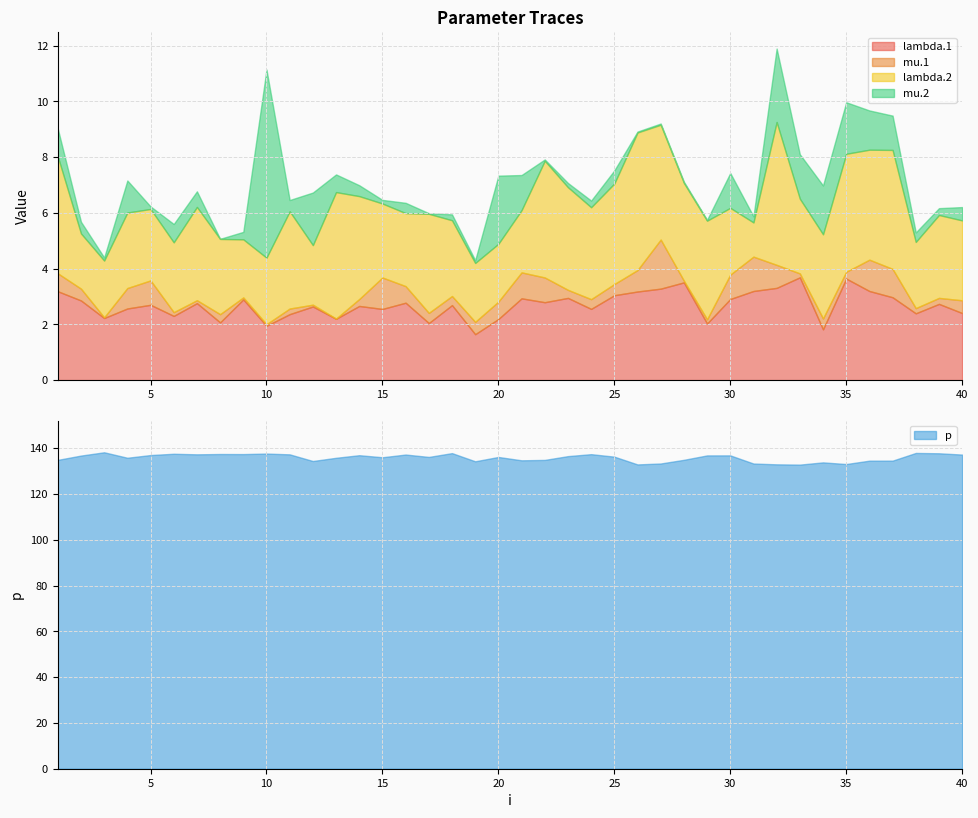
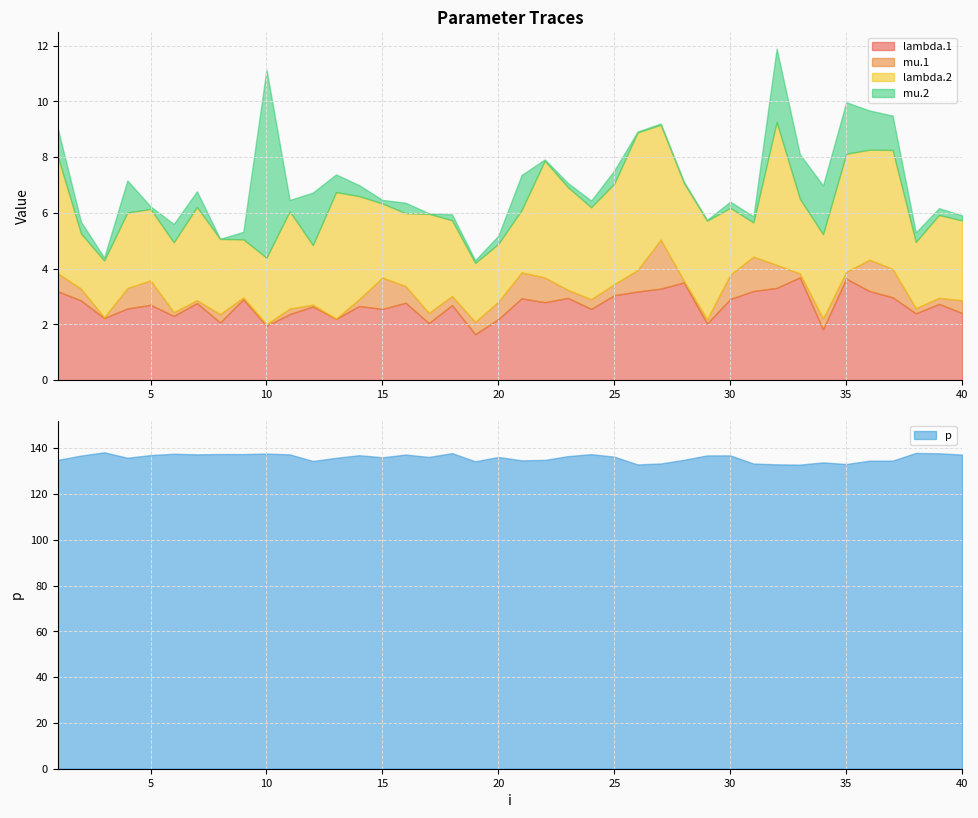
Parameter Traces, mu.2, 20: 2.4 -> 0.3
Parameter Traces, mu.2, 30: 1.3 -> 0.2
Parameter Traces, mu.2, 40: 0.5 -> 0.2
